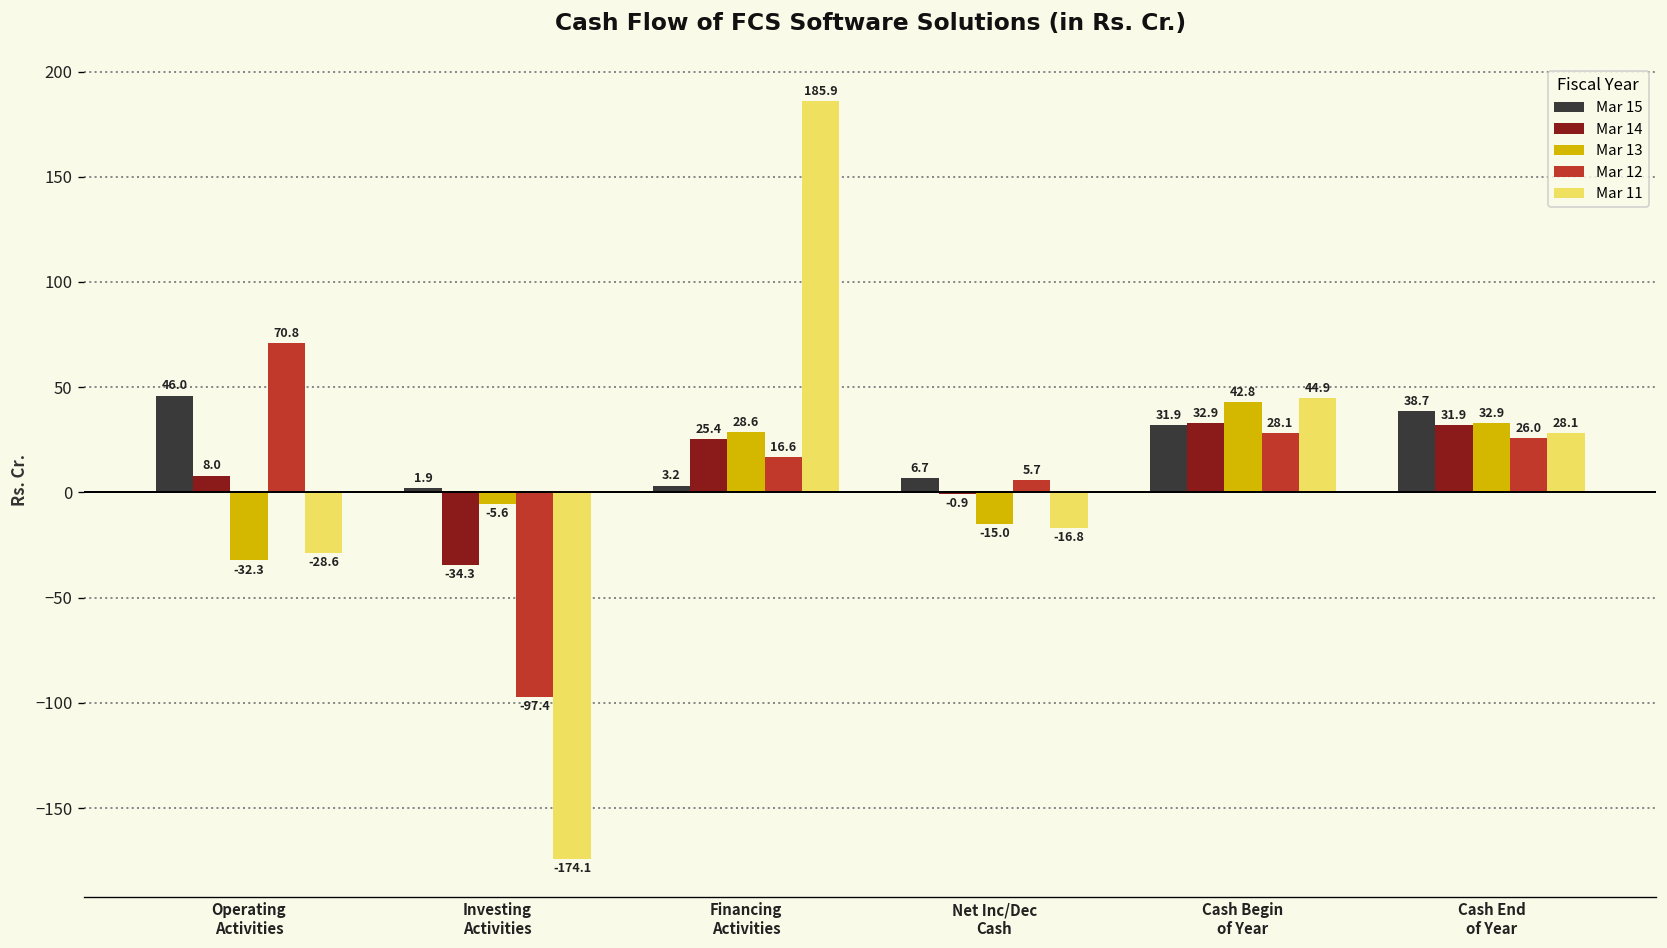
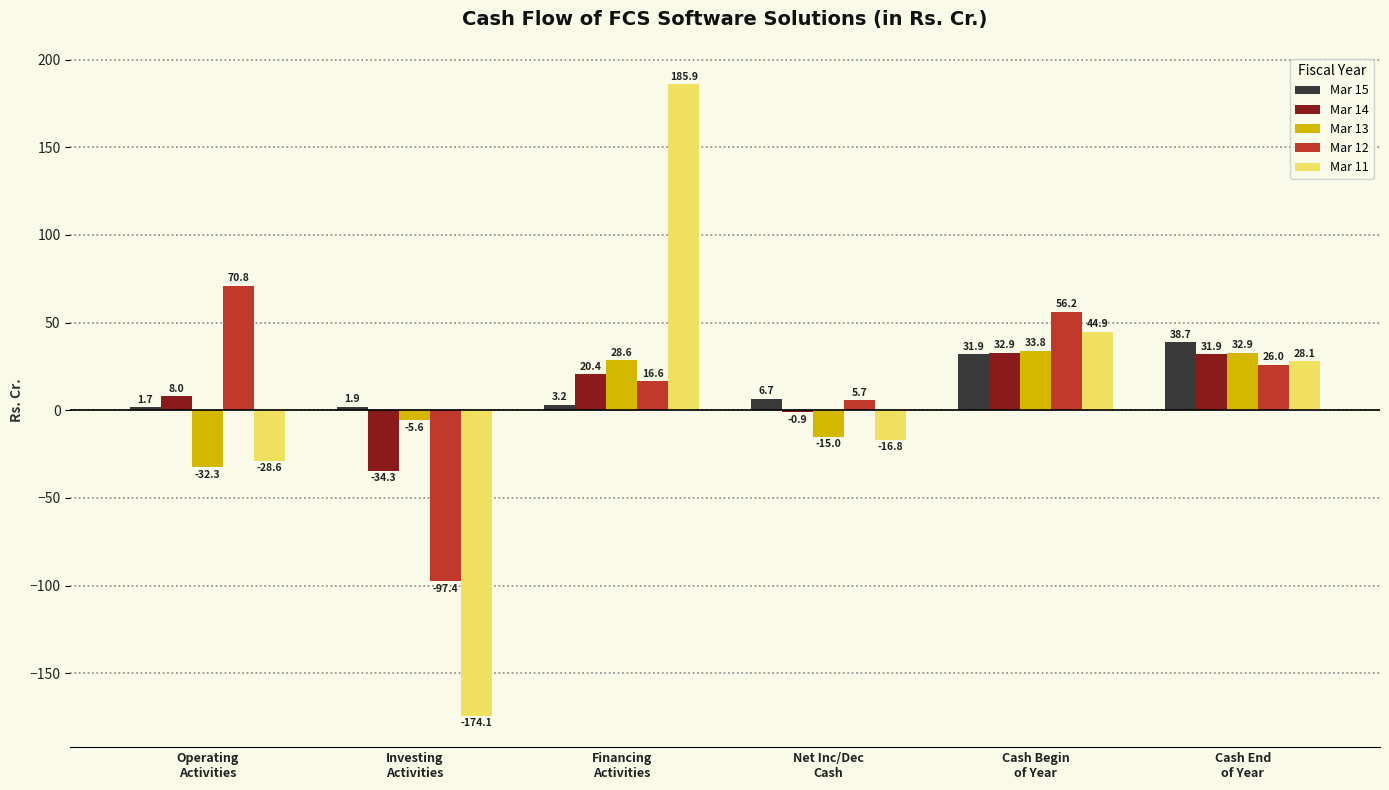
Mar 15, Operating Activities: 46.0 -> 1.7
Mar 14, Financing Activities: 25.4 -> 20.4
Mar 13, Cash Begin of Year: 42.8 -> 33.8
Mar 12, Cash Begin of Year: 28.1 -> 56.2
